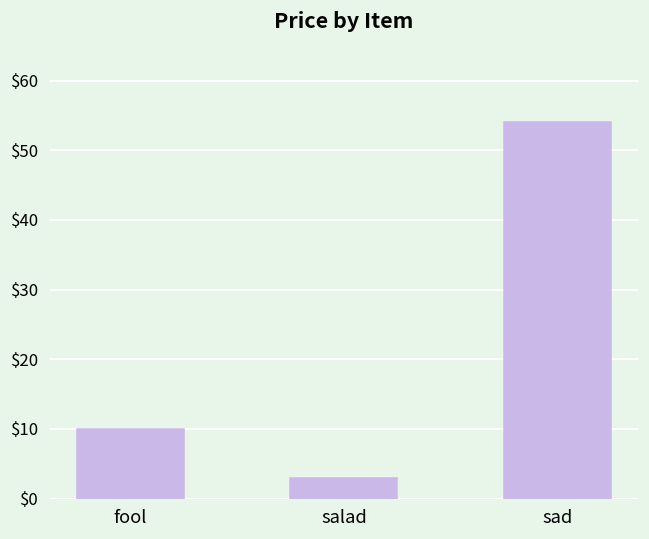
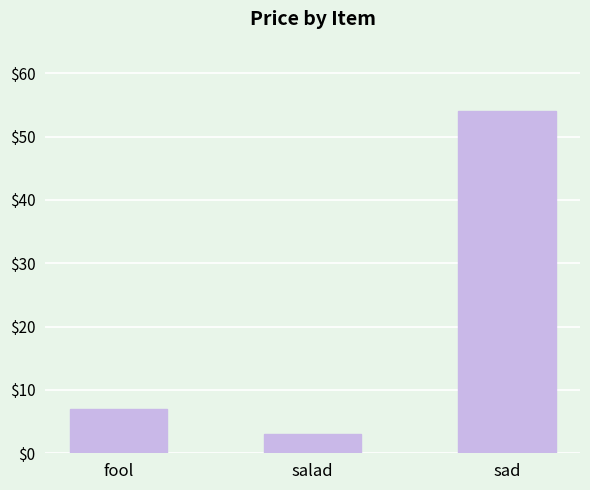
fool: $10 -> $7
